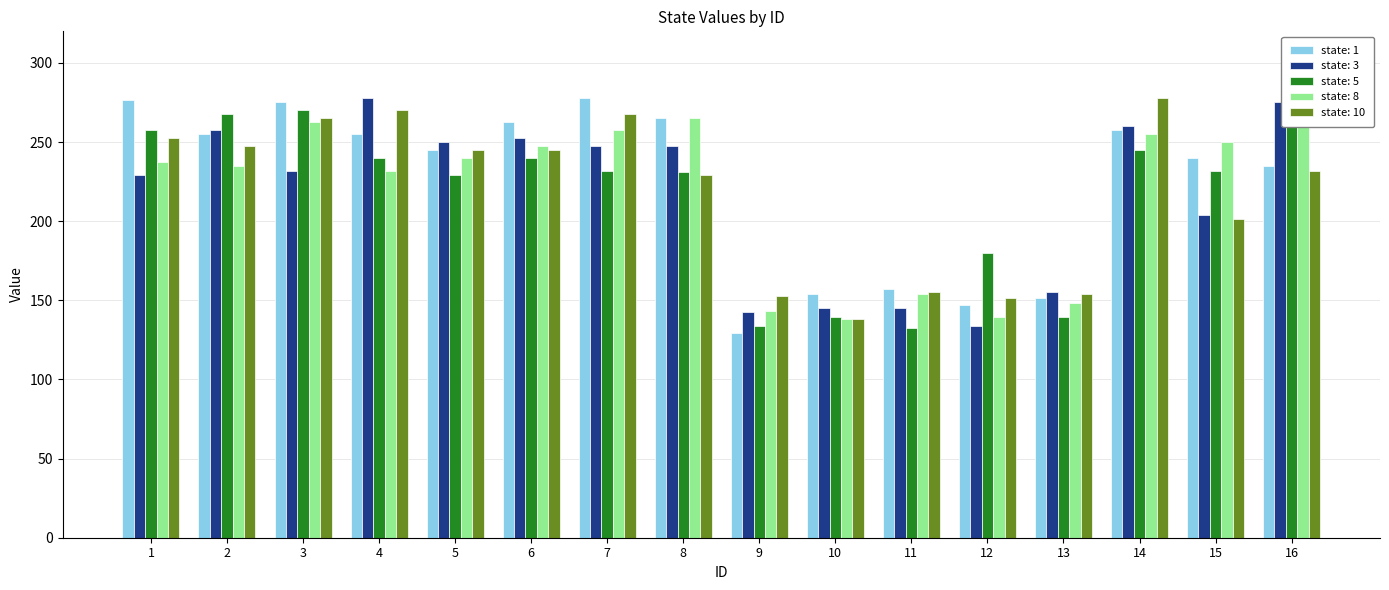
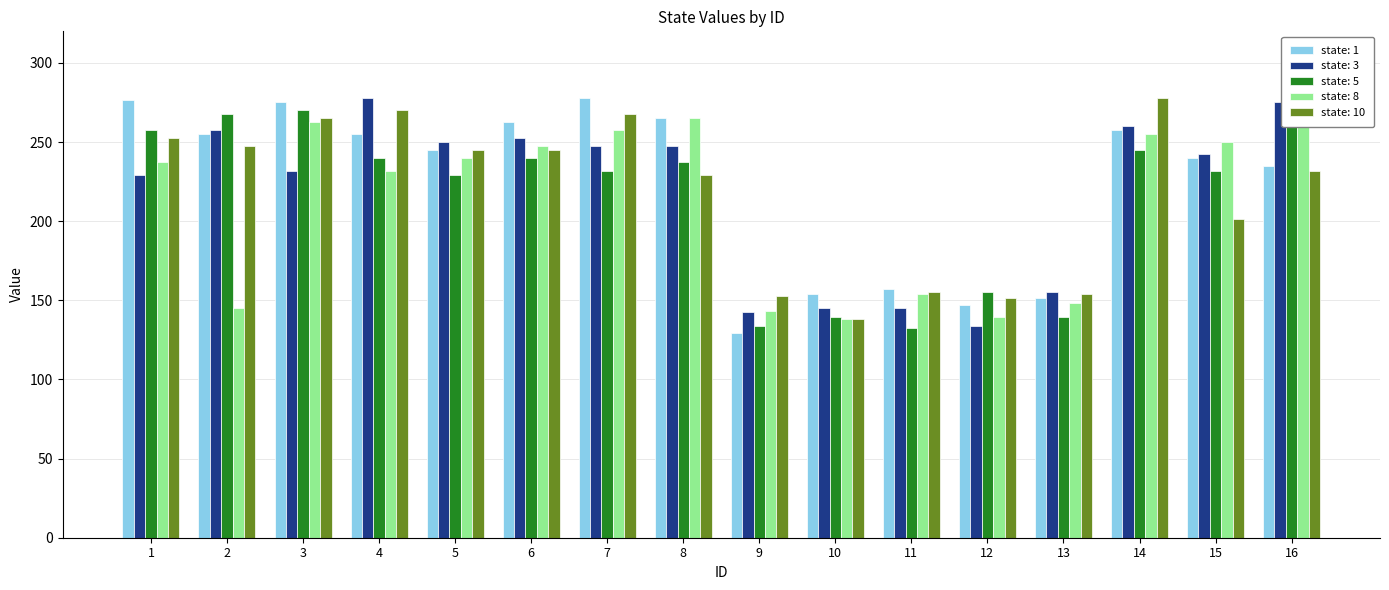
state: 8, 2: 235 -> 145
state: 5, 8: 231 -> 237
state: 5, 12: 180 -> 156
state: 3, 15: 204 -> 242
